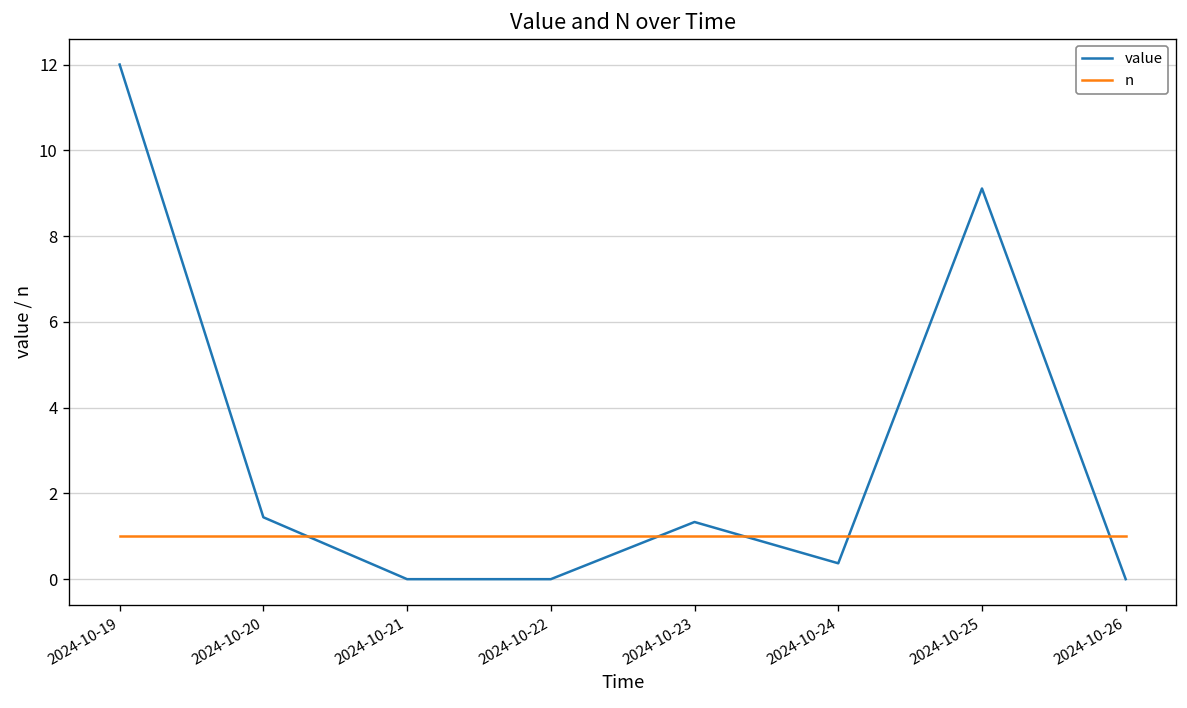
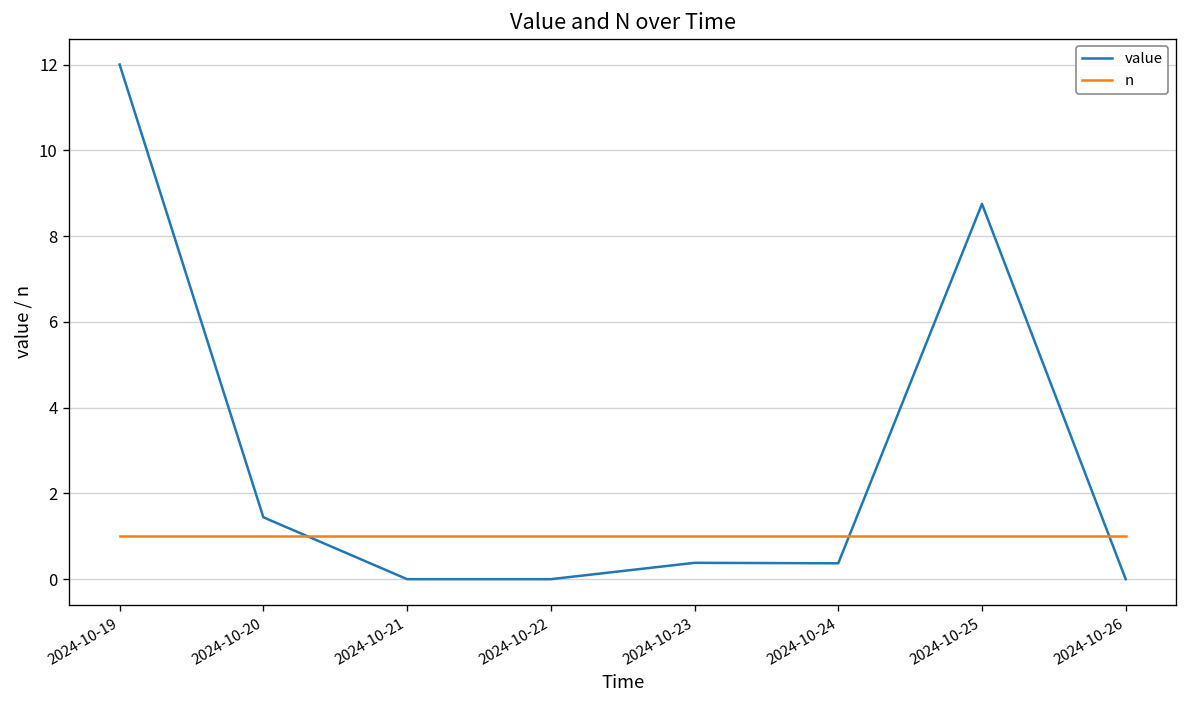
value, 2024-10-23: 1.3 -> 0.4
value, 2024-10-25: 9.1 -> 8.8
